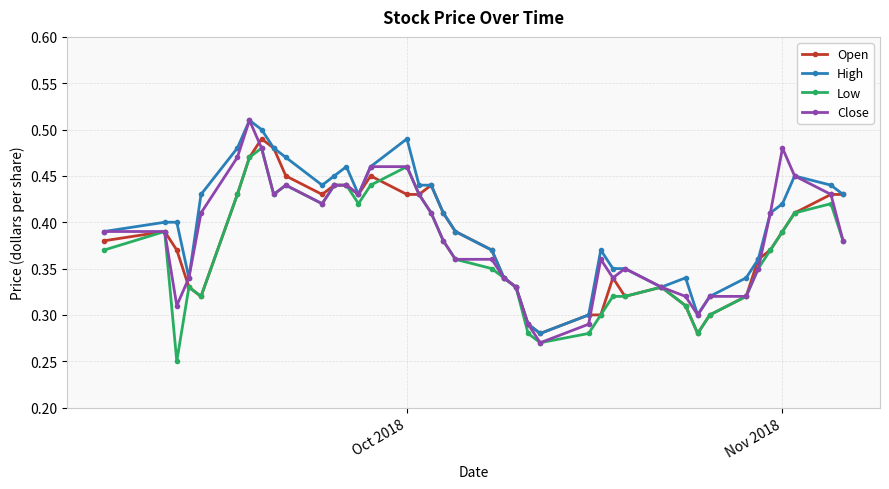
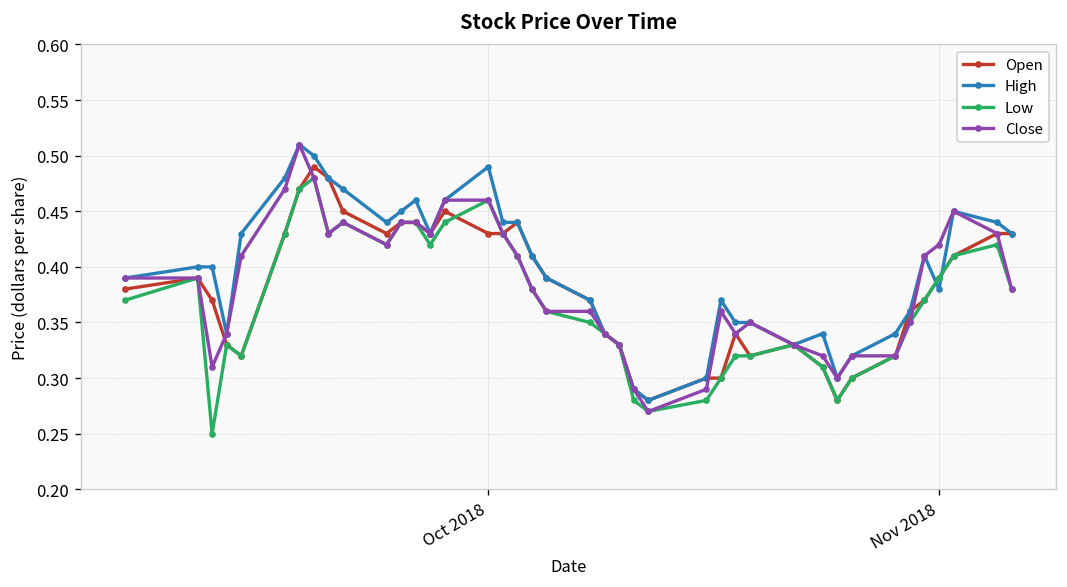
High, Nov 2018: 0.42 -> 0.38
Close, Nov 2018: 0.48 -> 0.42
